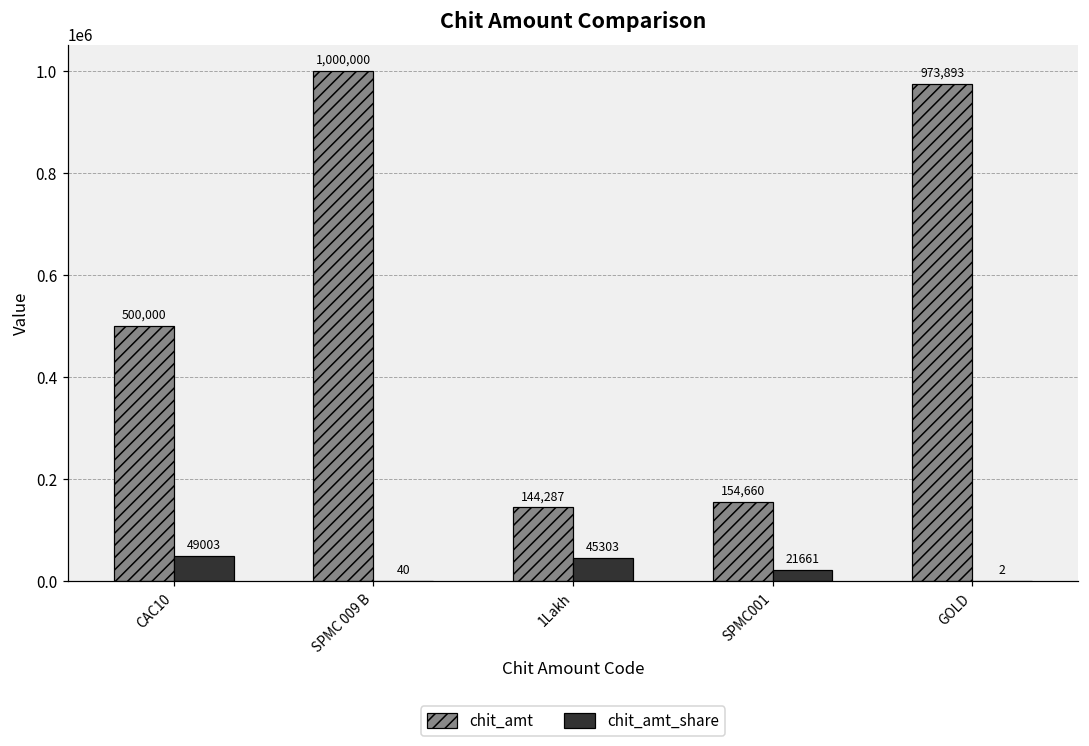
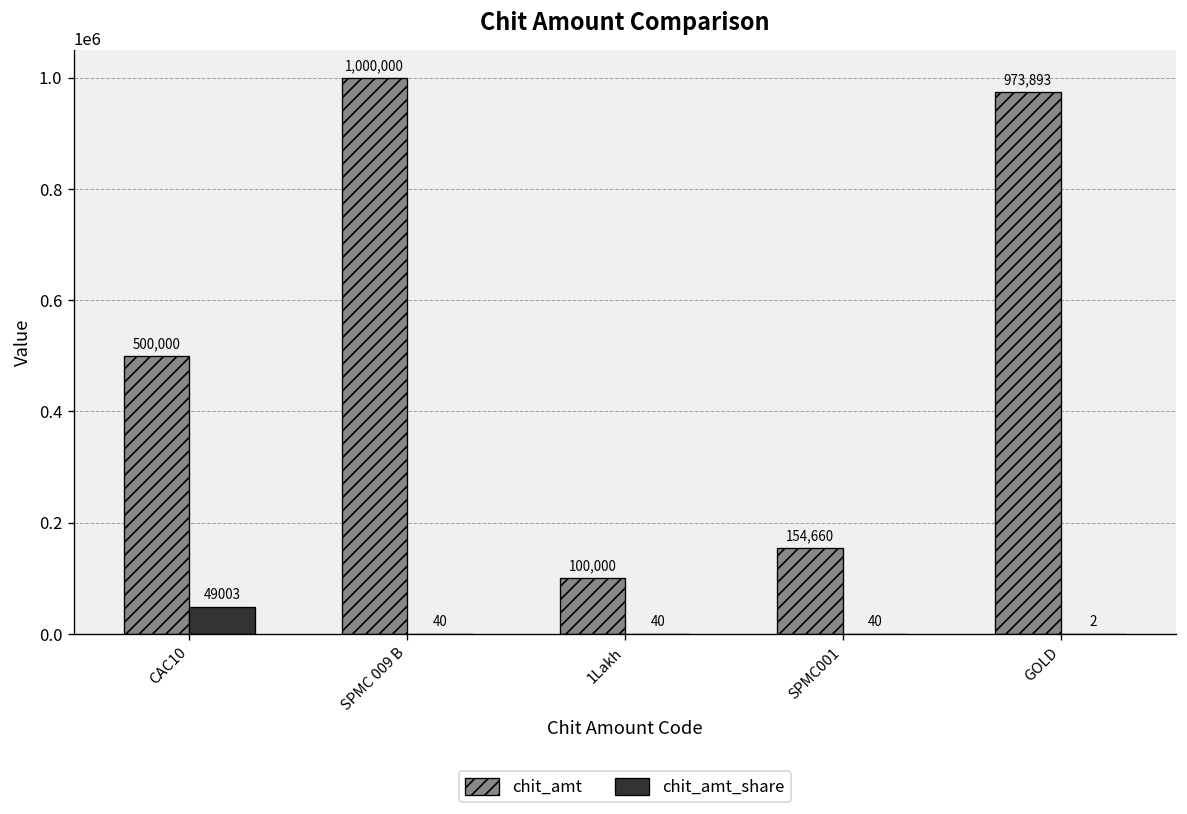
chit_amt, 1Lakh: 144,287 -> 100,000
chit_amt_share, 1Lakh: 45303 -> 40
chit_amt_share, SPMC001: 21661 -> 40
